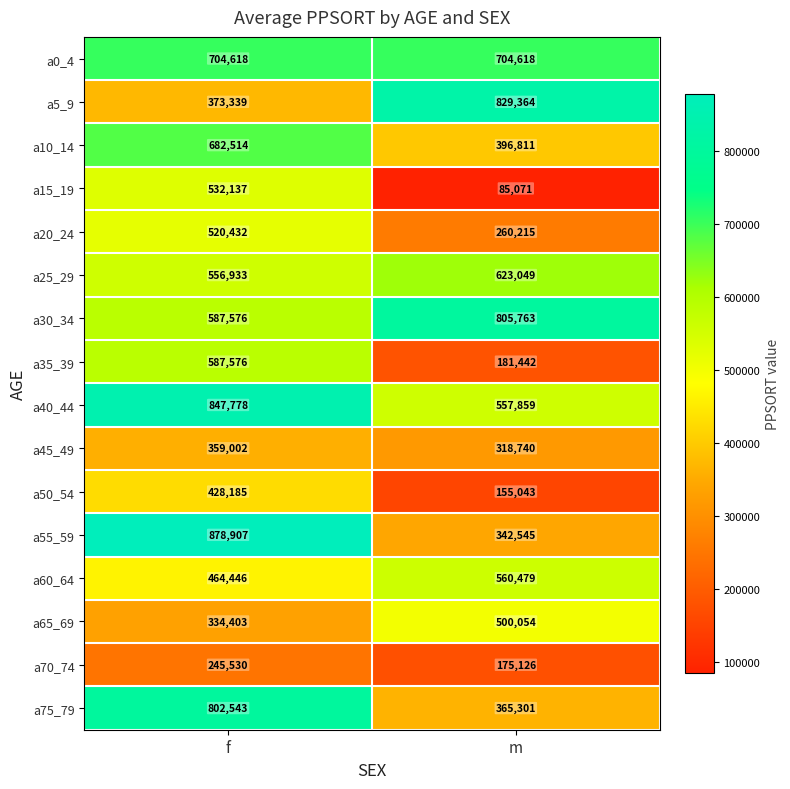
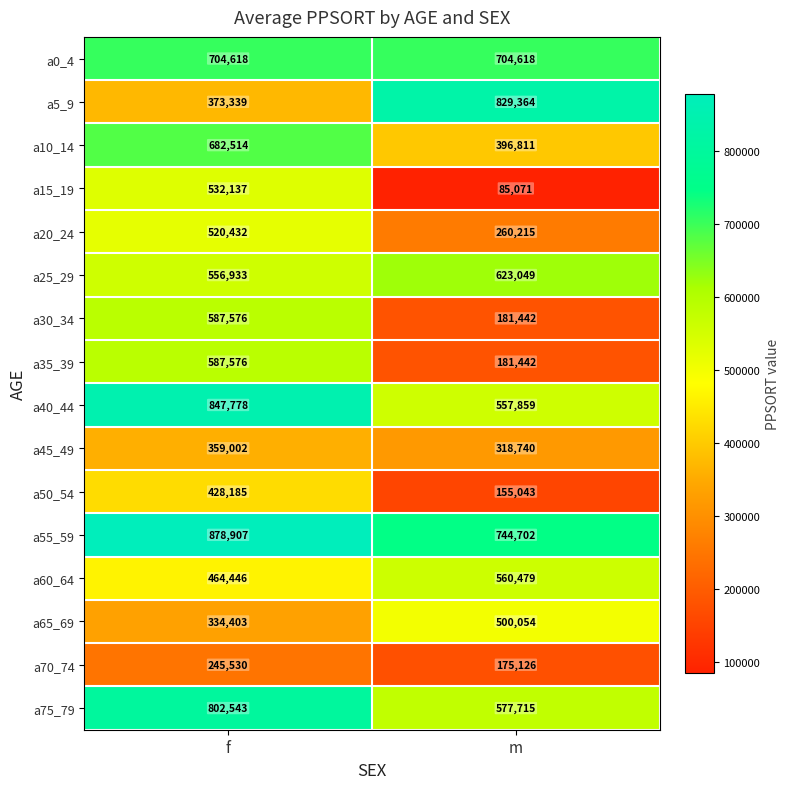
a30_34, m: 805,763 -> 181,442
a55_59, m: 342,545 -> 744,702
a75_79, m: 365,301 -> 577,715
